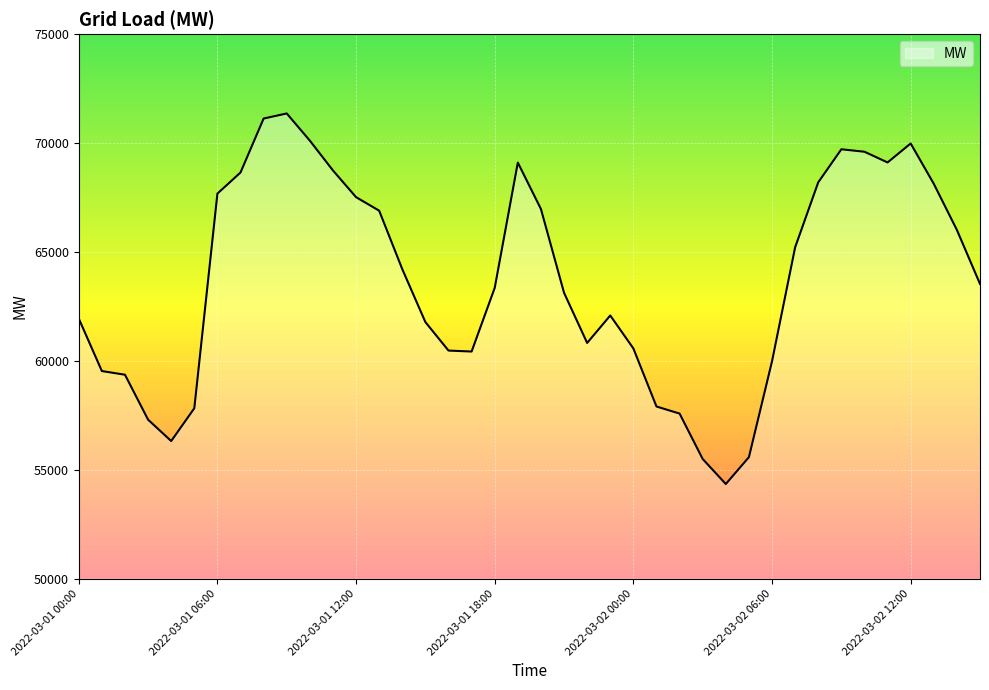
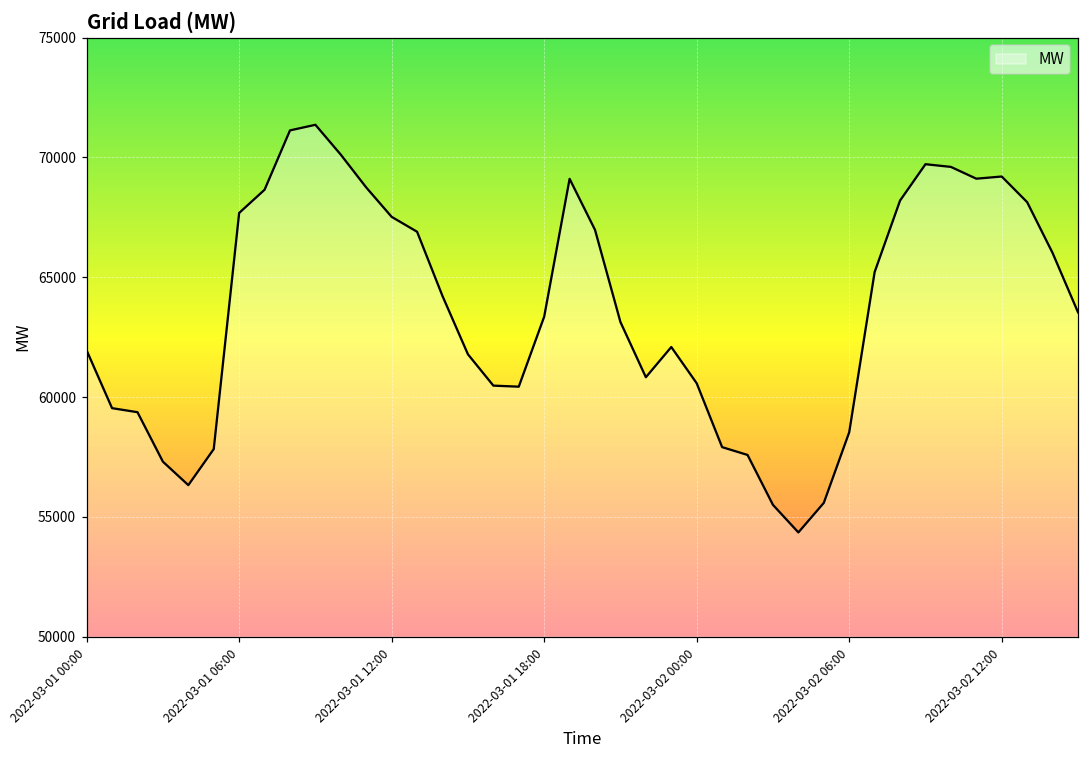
2022-03-02 06:00: 60000 -> 58500
2022-03-02 12:00: 70000 -> 69200
